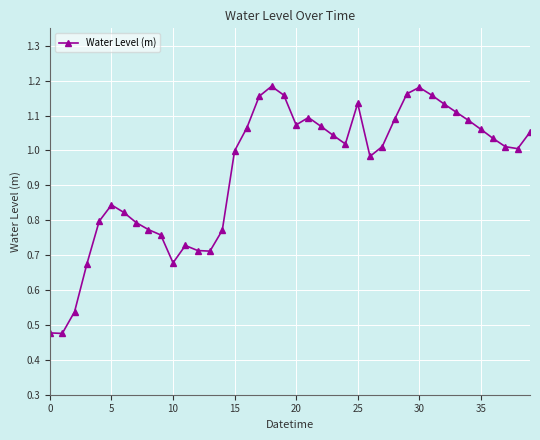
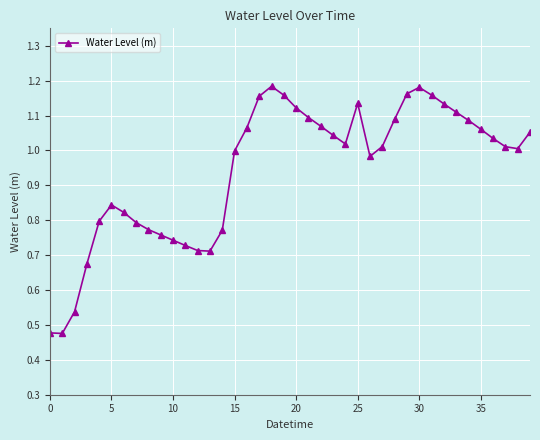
10: 0.68 -> 0.74
20: 1.07 -> 1.12
